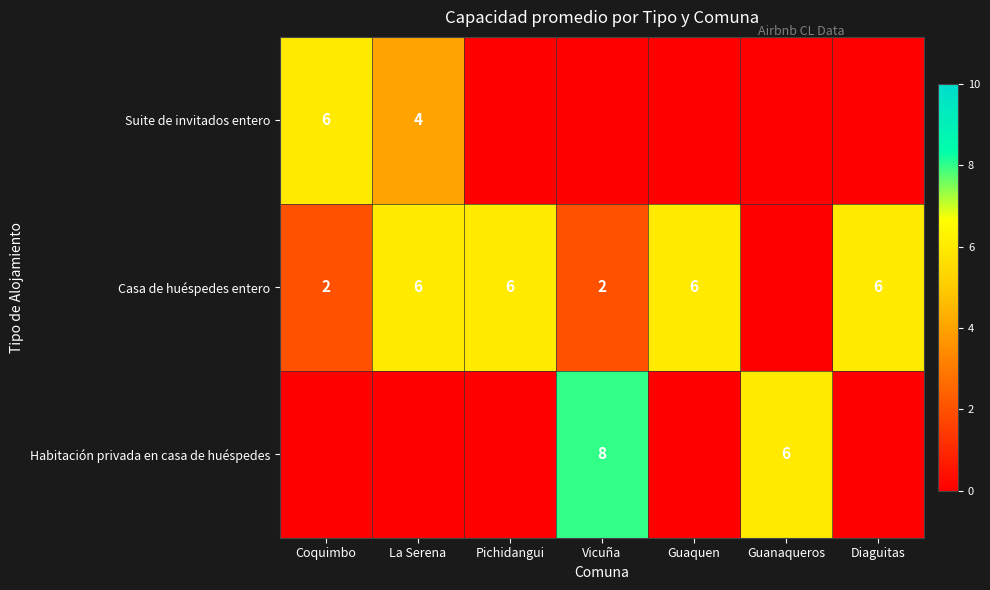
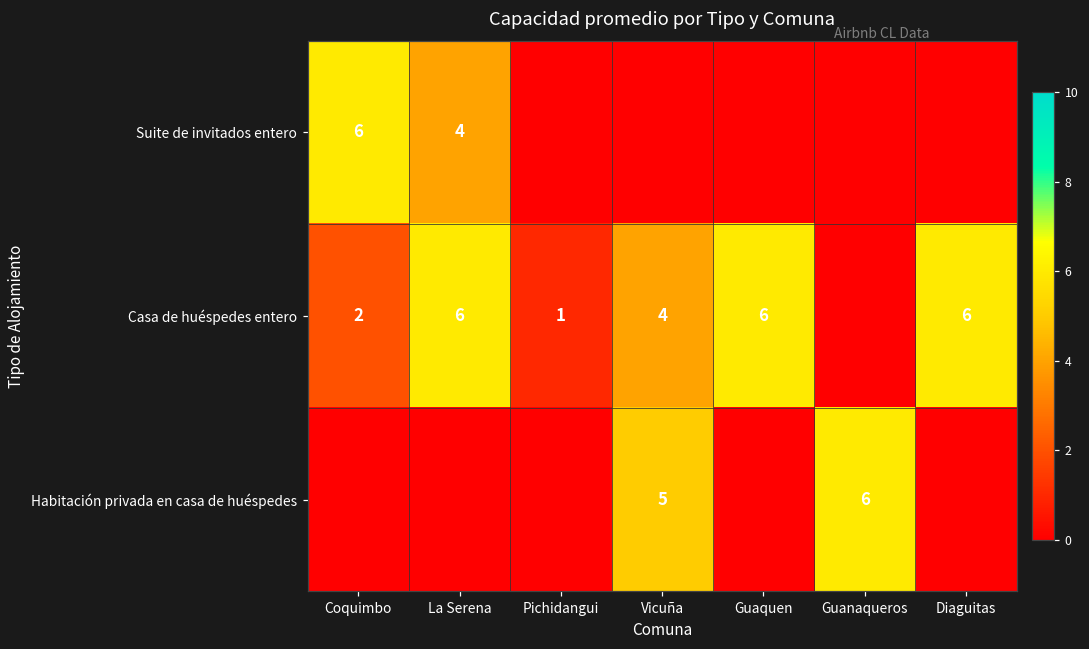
Casa de huéspedes entero, Pichidangui: 6 -> 1
Casa de huéspedes entero, Vicuña: 2 -> 4
Habitación privada en casa de huéspedes, Vicuña: 8 -> 5
